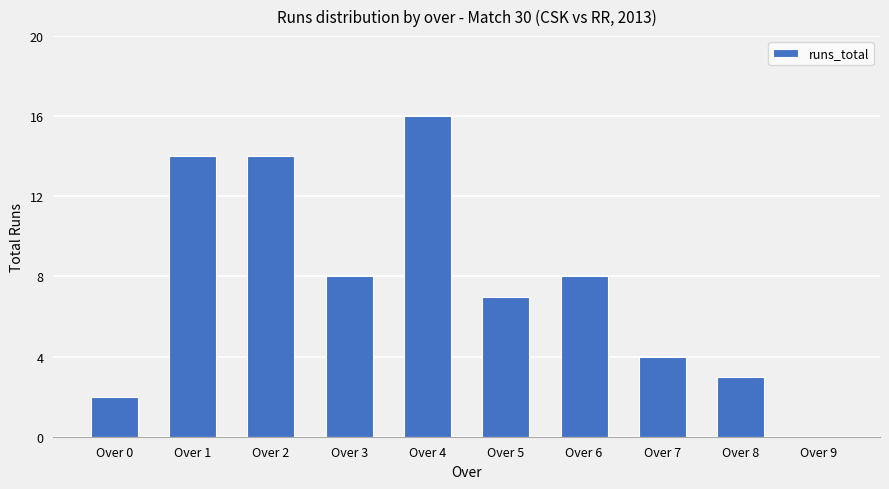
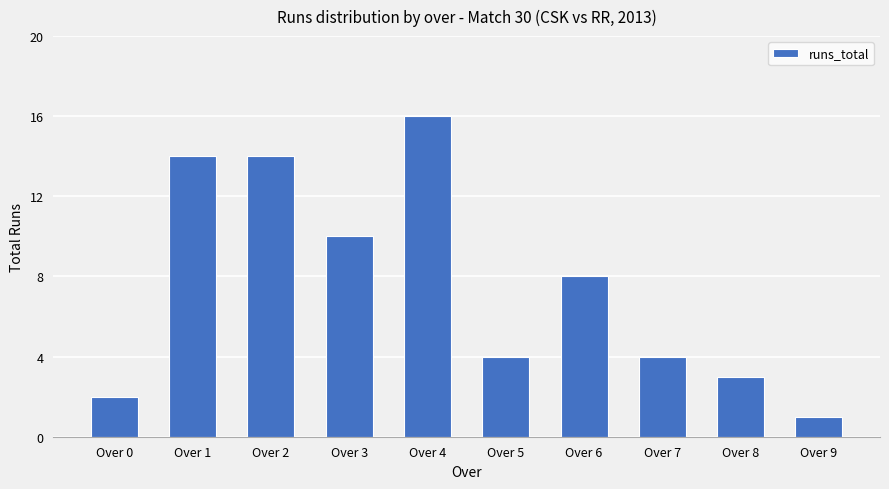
Over 3: 8 -> 10
Over 5: 7 -> 4
Over 9: 0 -> 1
